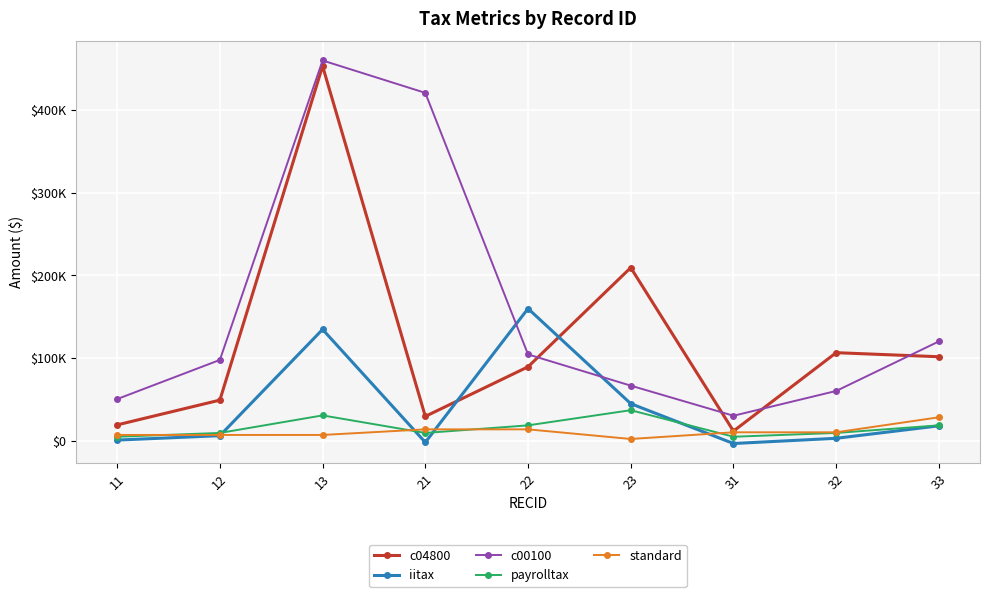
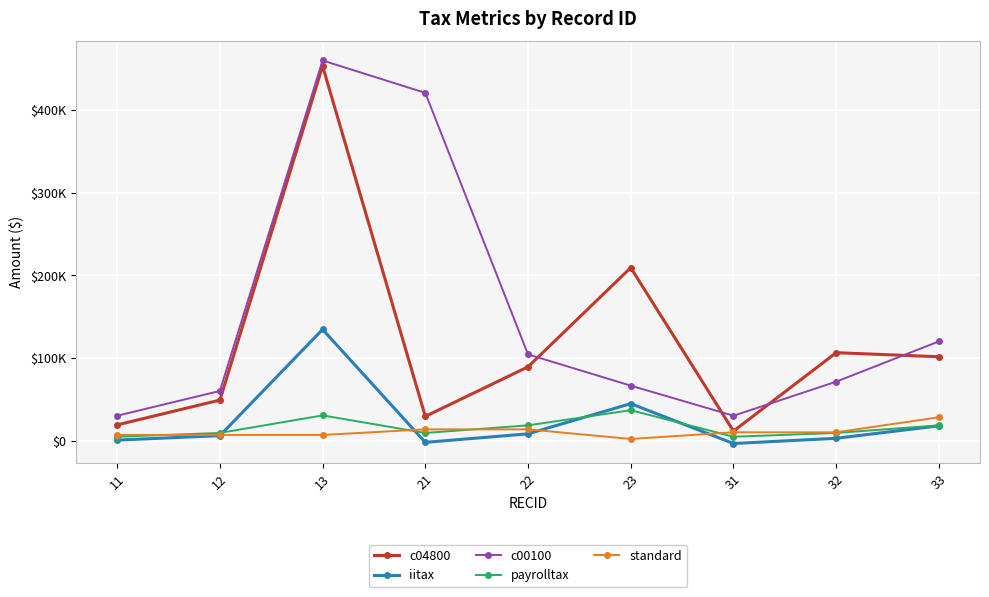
c00100, 11: $50000 -> $30000
c00100, 12: $100000 -> $60000
iitax, 22: $160000 -> $10000
c00100, 32: $60000 -> $70000
